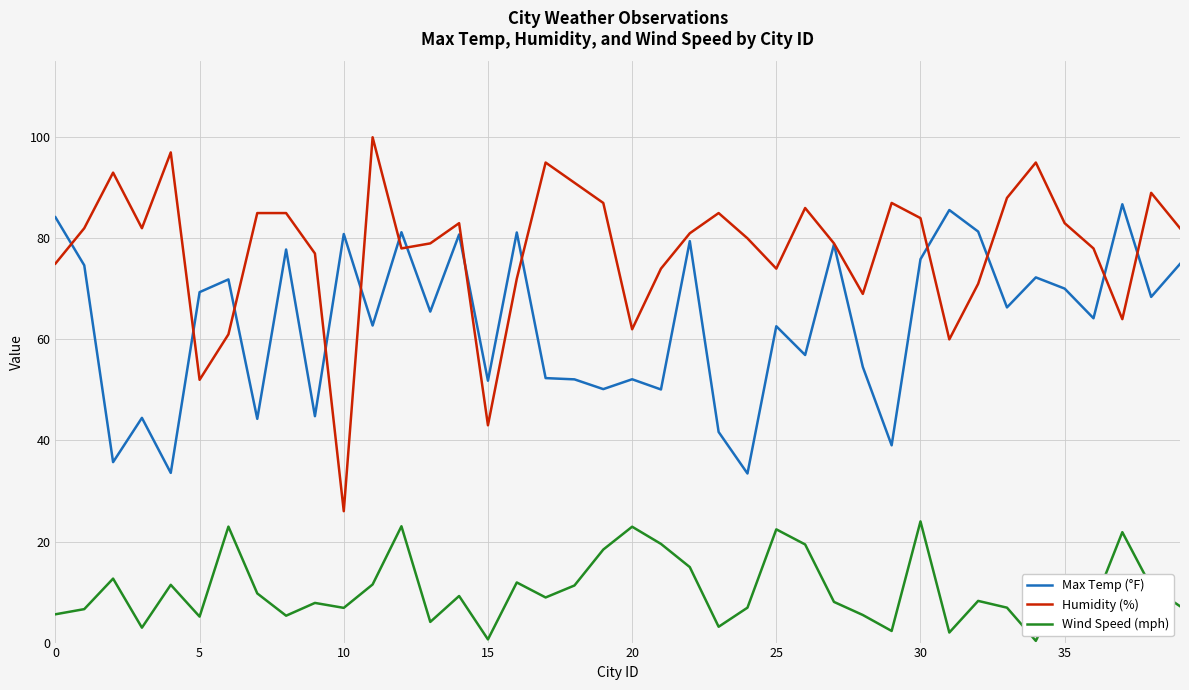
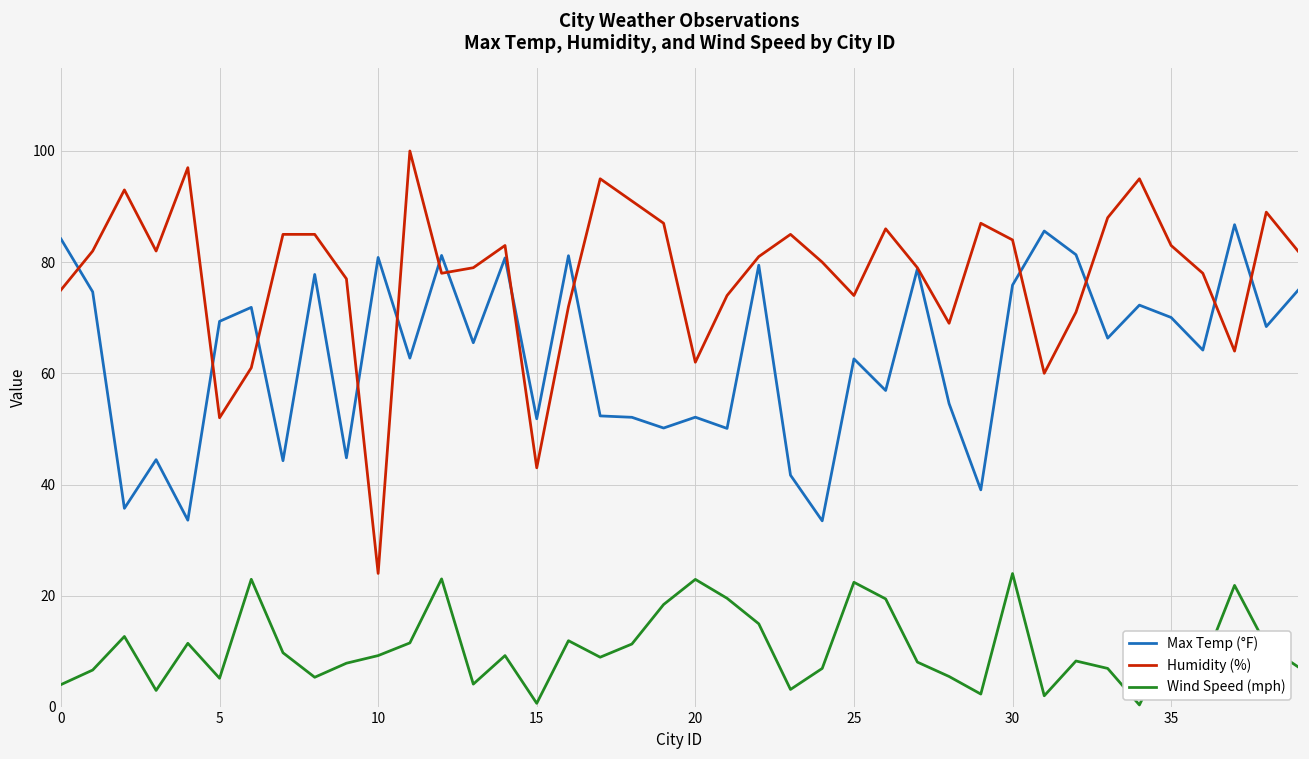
Wind Speed (mph), 0: 6 -> 4
Humidity (%), 10: 26 -> 24
Wind Speed (mph), 10: 7 -> 9
